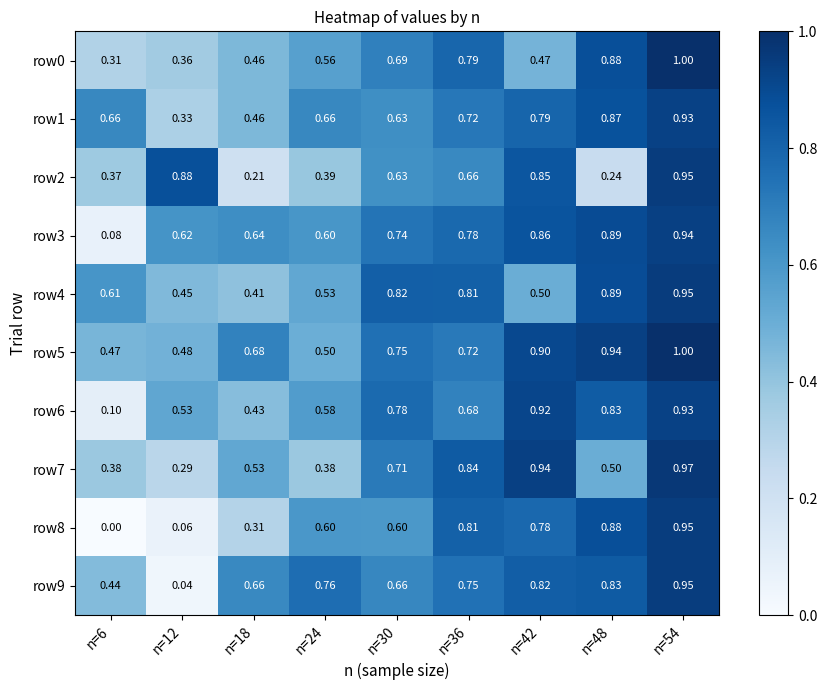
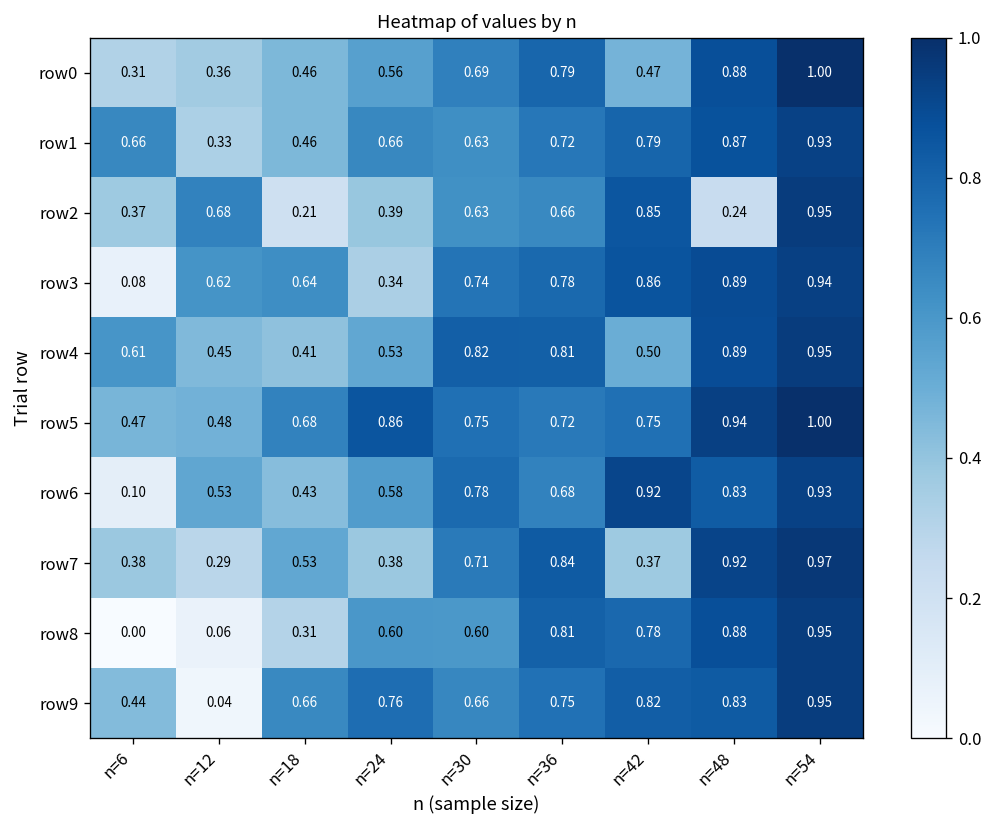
row2, n=12: 0.88 -> 0.68
row3, n=24: 0.60 -> 0.34
row5, n=24: 0.50 -> 0.86
row5, n=42: 0.90 -> 0.75
row7, n=42: 0.94 -> 0.37
row7, n=48: 0.50 -> 0.92
